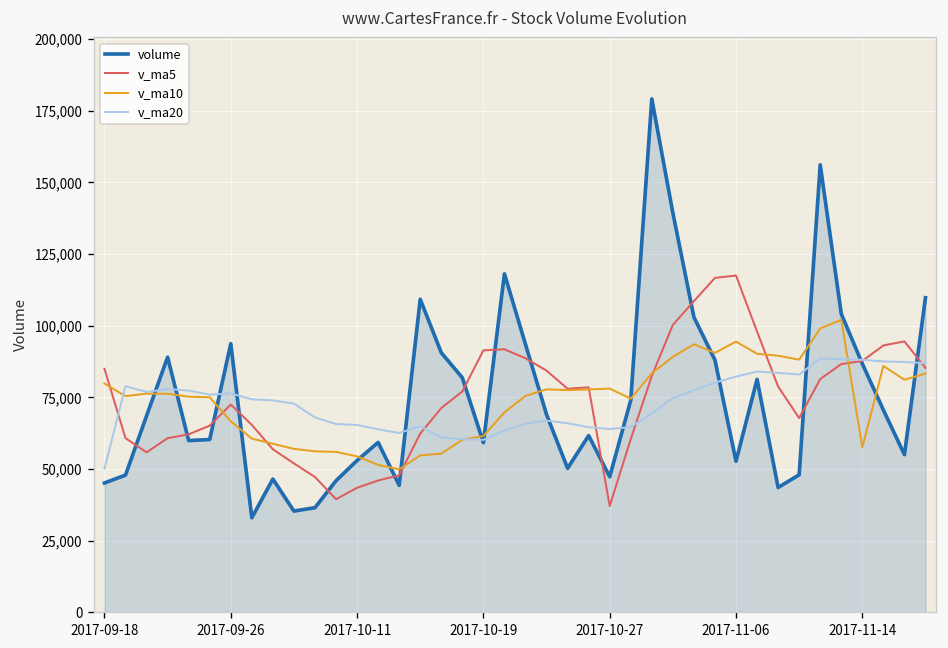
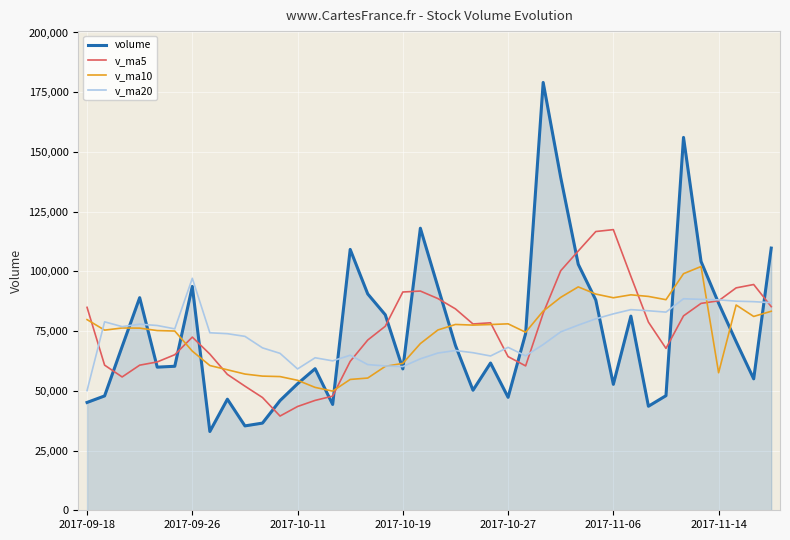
v_ma20, 2017-09-26: 76,000 -> 97,000
v_ma20, 2017-10-11: 65,000 -> 59,000
v_ma5, 2017-10-27: 37,000 -> 64,000
v_ma20, 2017-10-27: 64,000 -> 68,000
v_ma10, 2017-11-06: 94,000 -> 89,000
